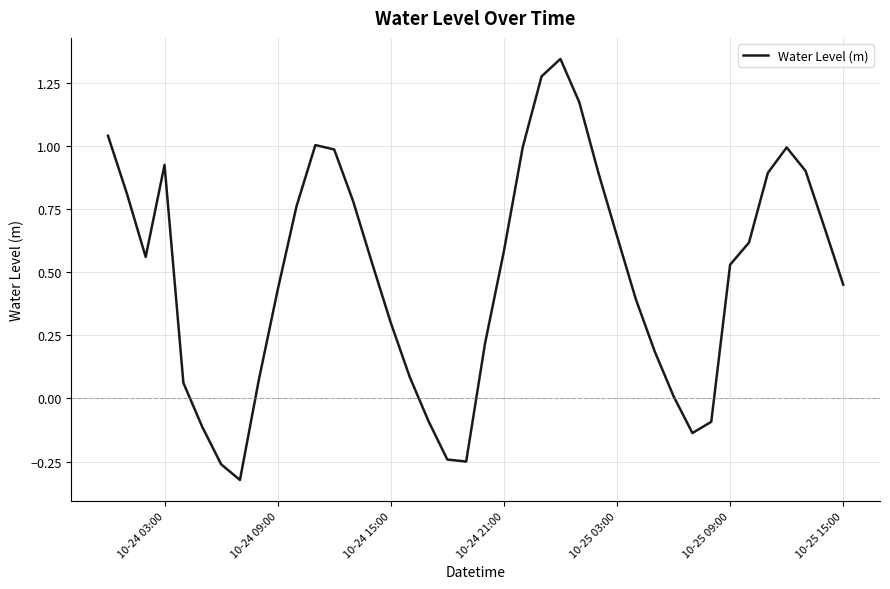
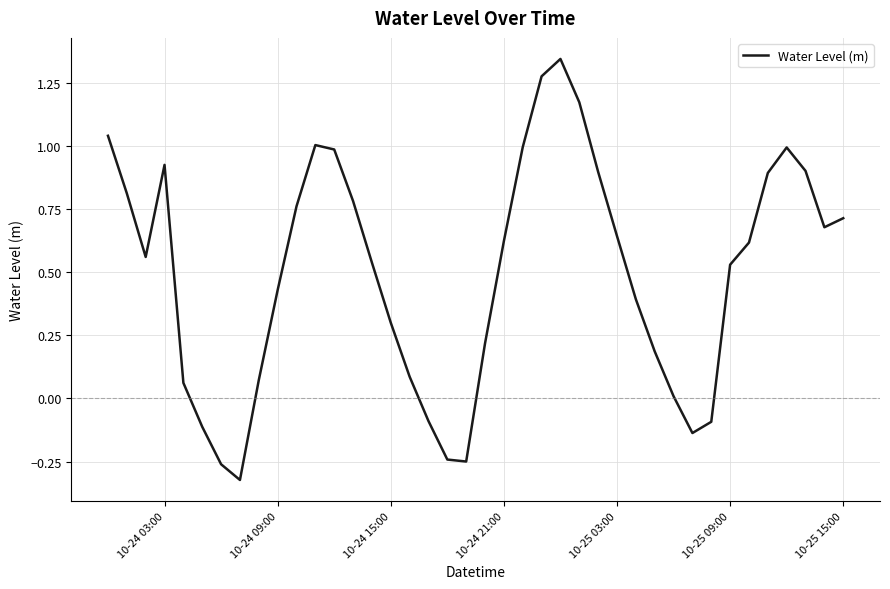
10-24 21:00: 0.58 -> 0.62
10-25 15:00: 0.45 -> 0.71
